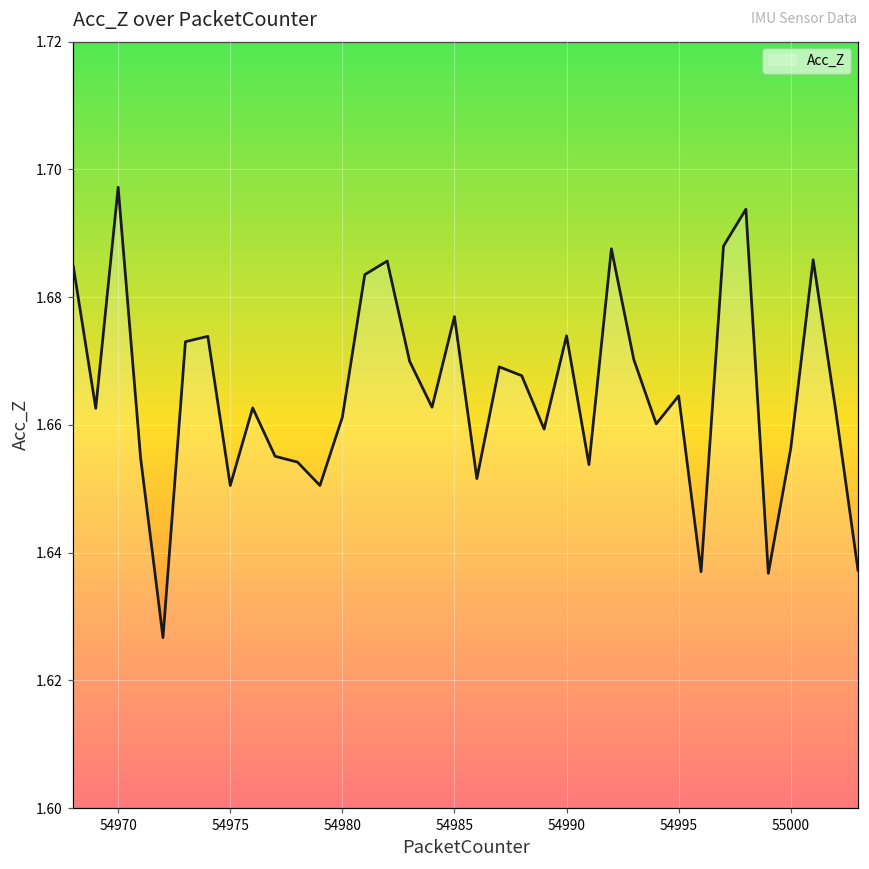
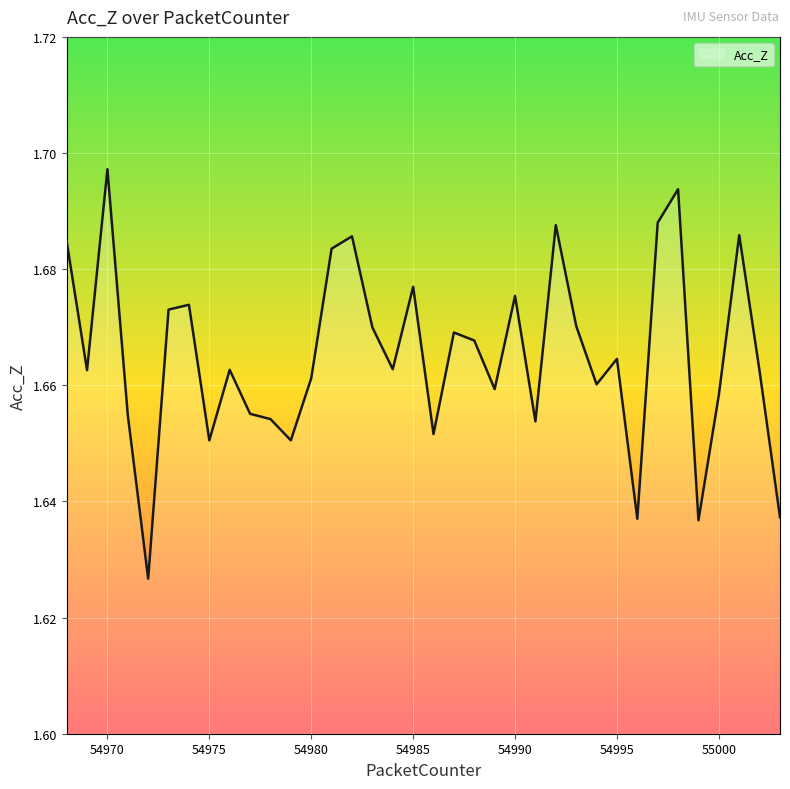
54990: 1.674 -> 1.675
55000: 1.656 -> 1.658
